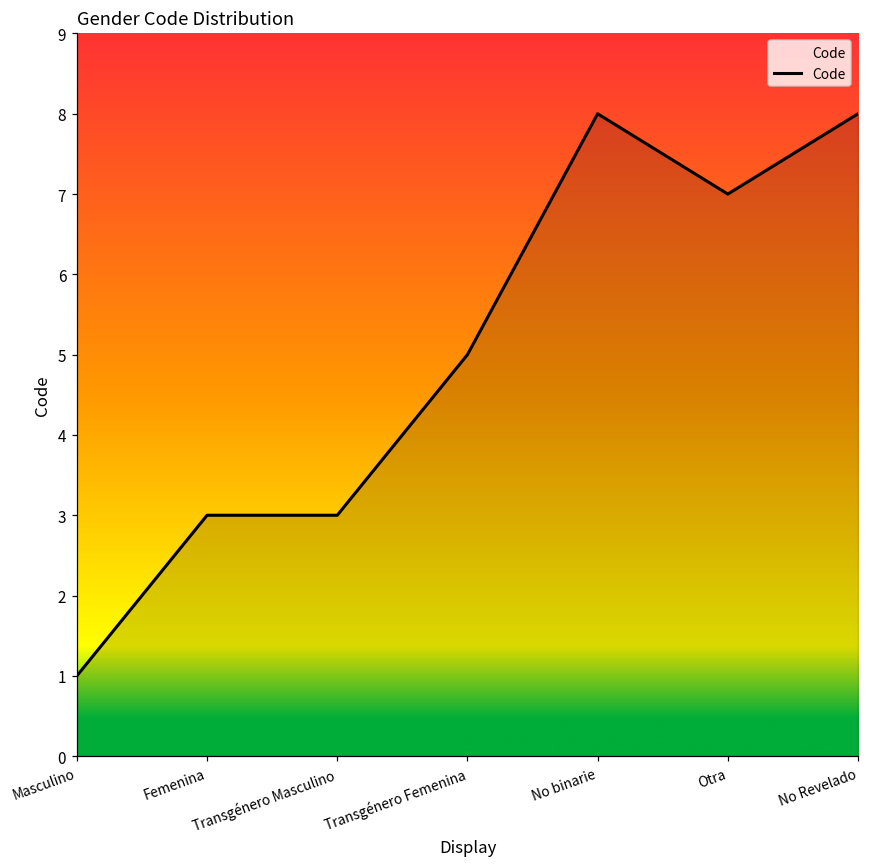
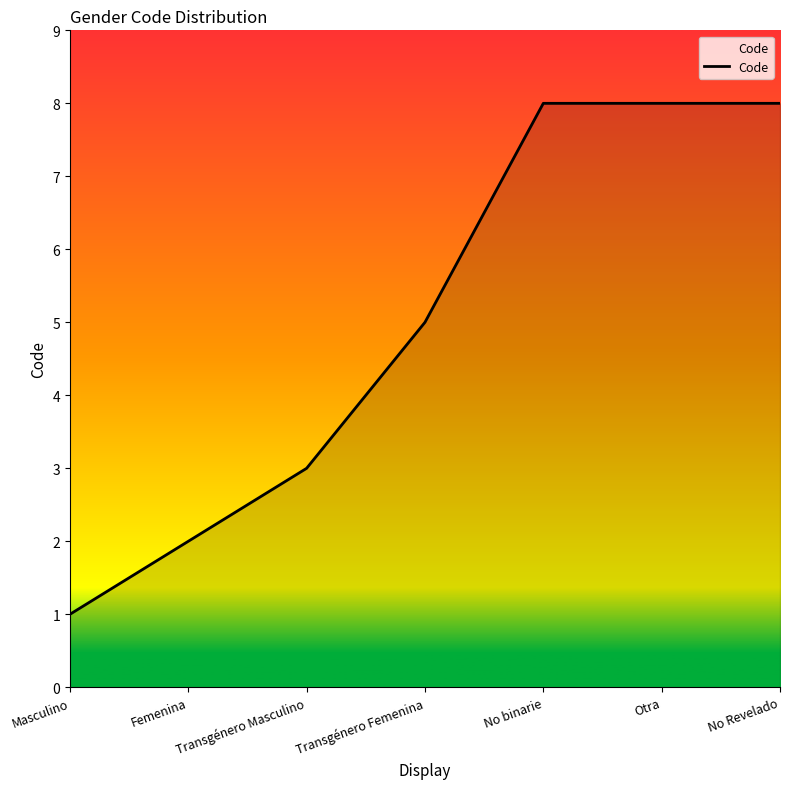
Femenina: 3 -> 2
Otra: 7 -> 8
